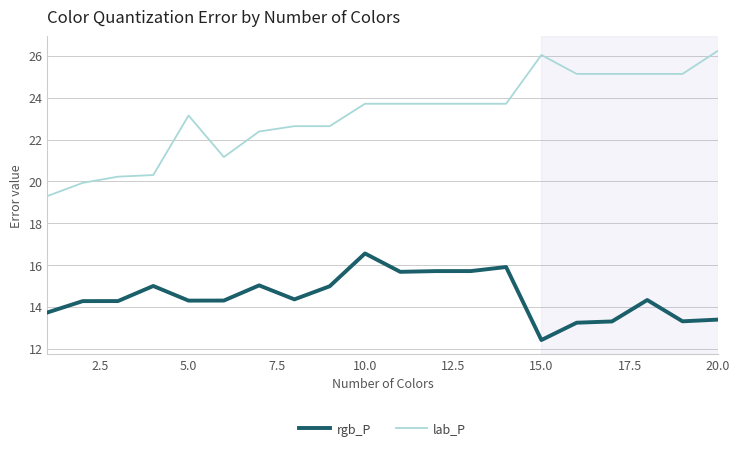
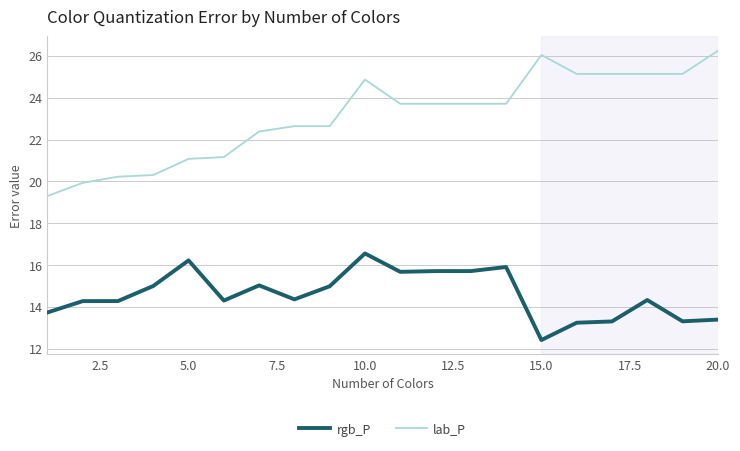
rgb_P, 5.0: 14.3 -> 16.2
lab_P, 5.0: 23.2 -> 21.1
lab_P, 10.0: 23.7 -> 24.9
